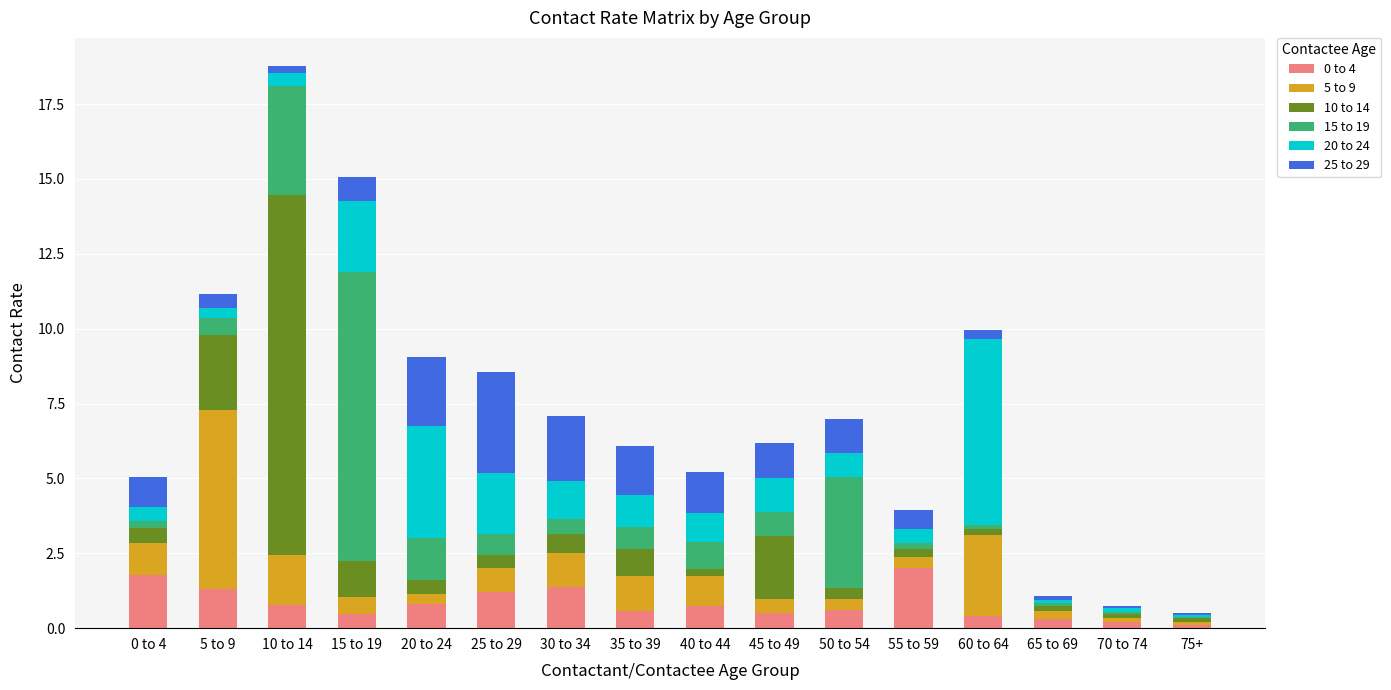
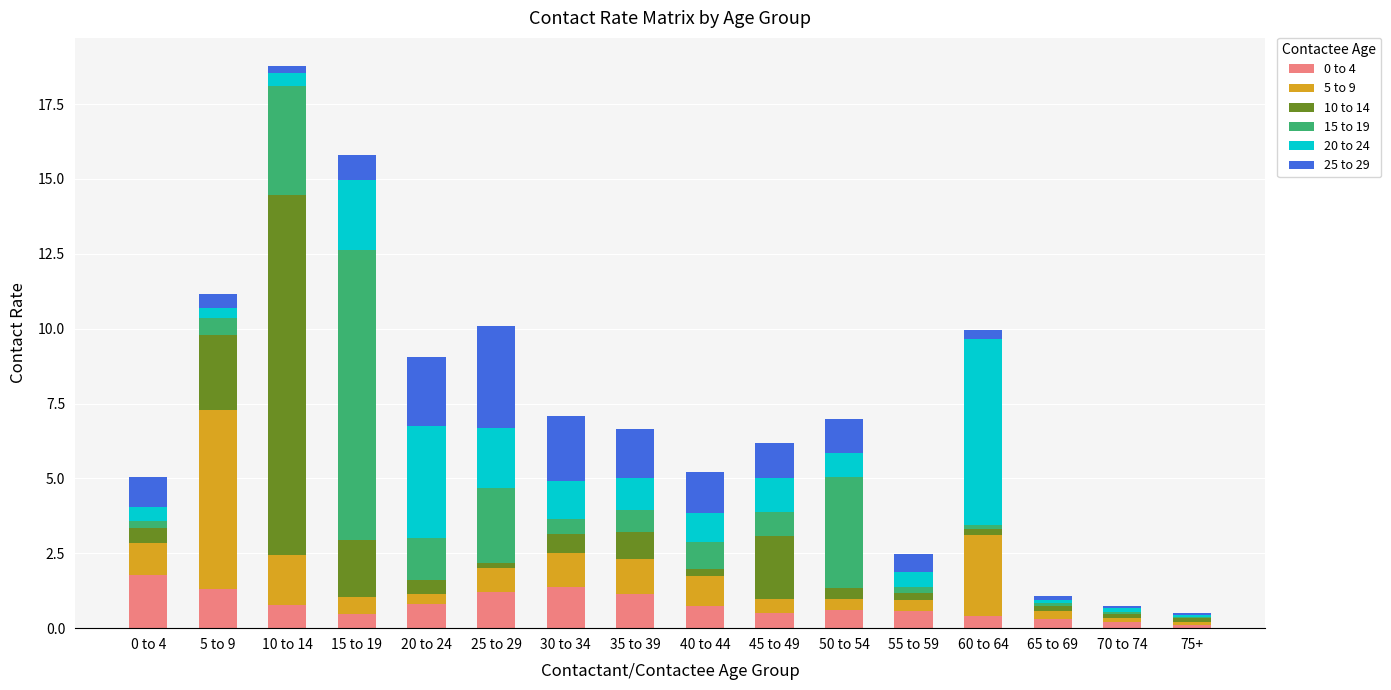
10 to 14, 15 to 19: 1.2 -> 1.9
10 to 14, 25 to 29: 0.4 -> 0.1
15 to 19, 25 to 29: 0.7 -> 2.5
0 to 4, 35 to 39: 0.6 -> 1.2
0 to 4, 55 to 59: 2.0 -> 0.6
